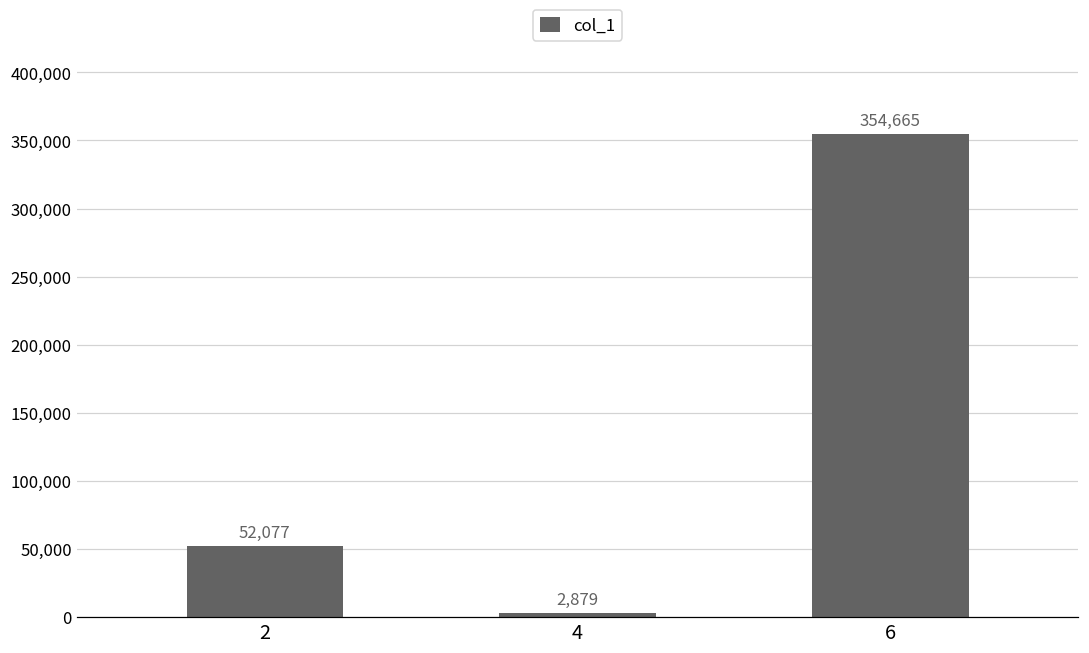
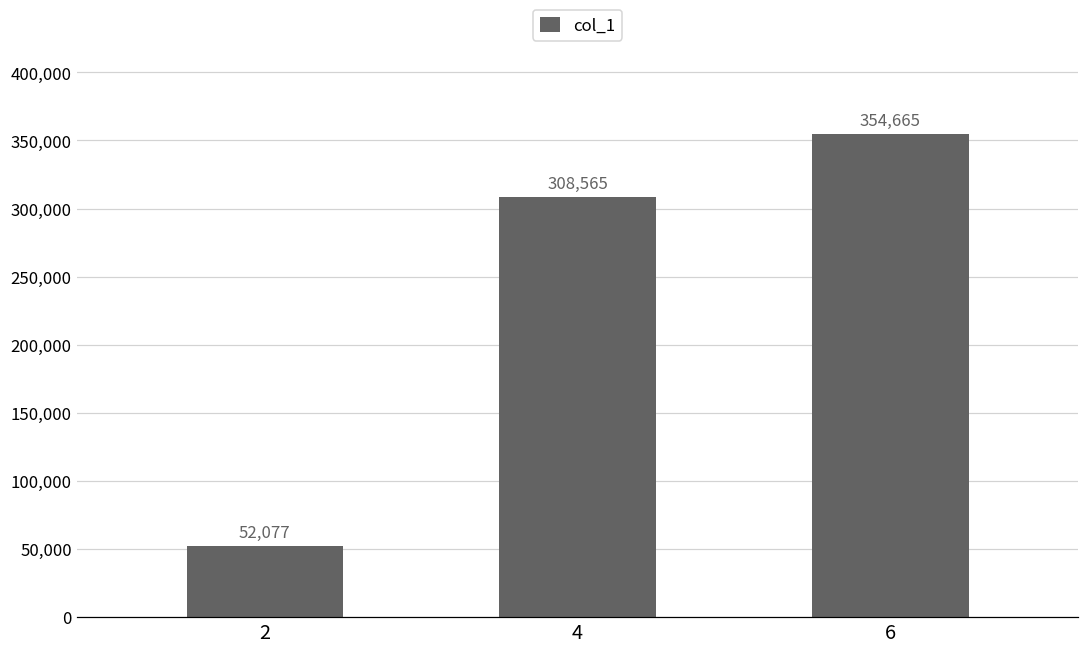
4: 2,879 -> 308,565
